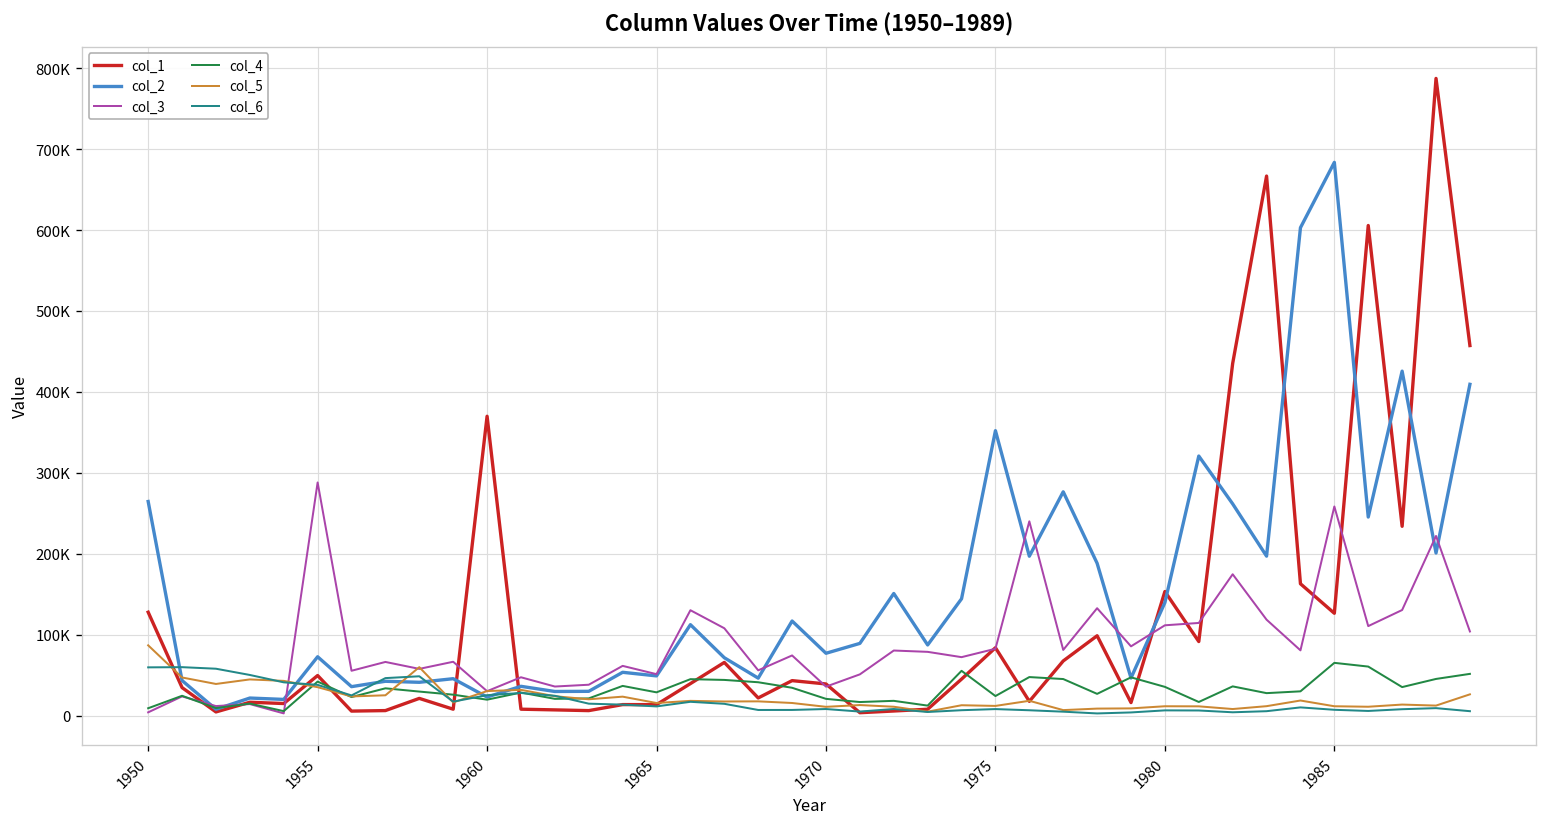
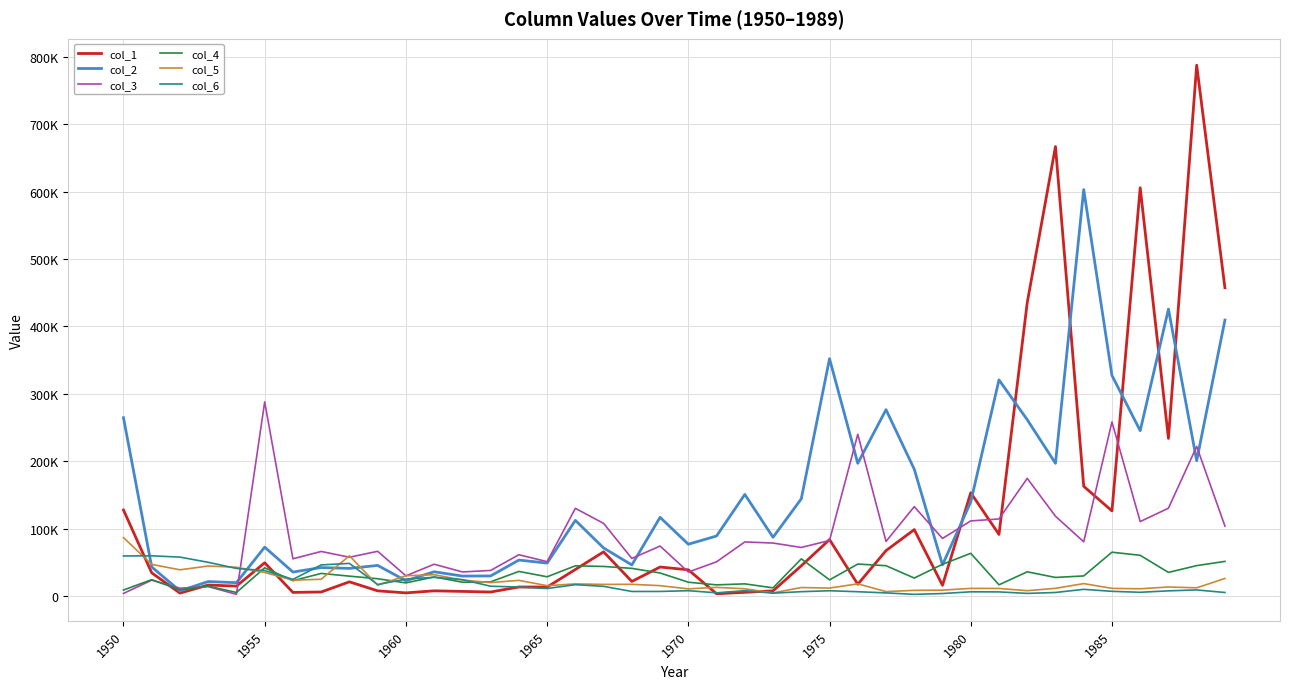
col_1, 1960: 370000 -> 0
col_4, 1980: 40000 -> 60000
col_2, 1985: 680000 -> 330000
